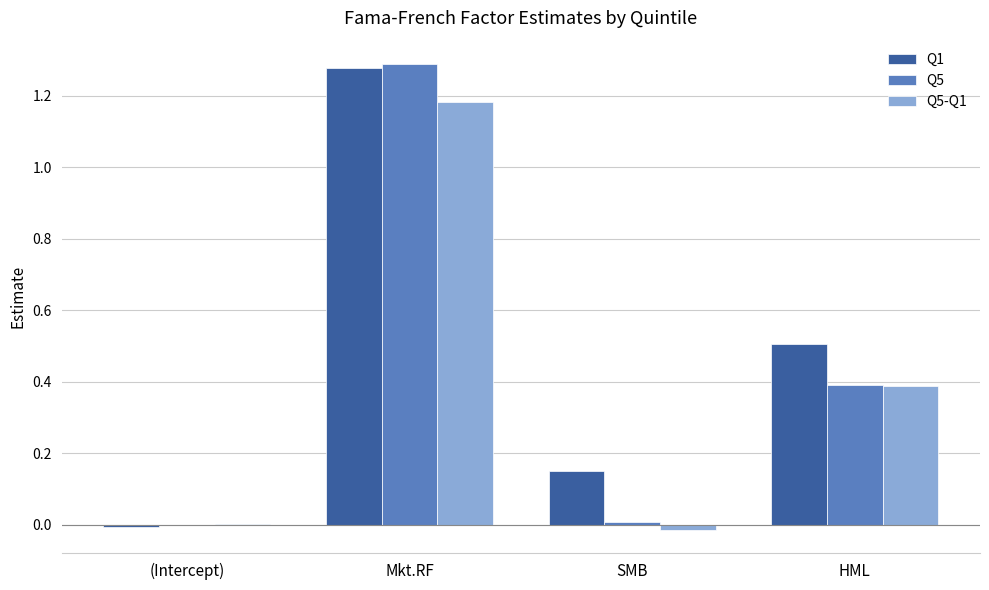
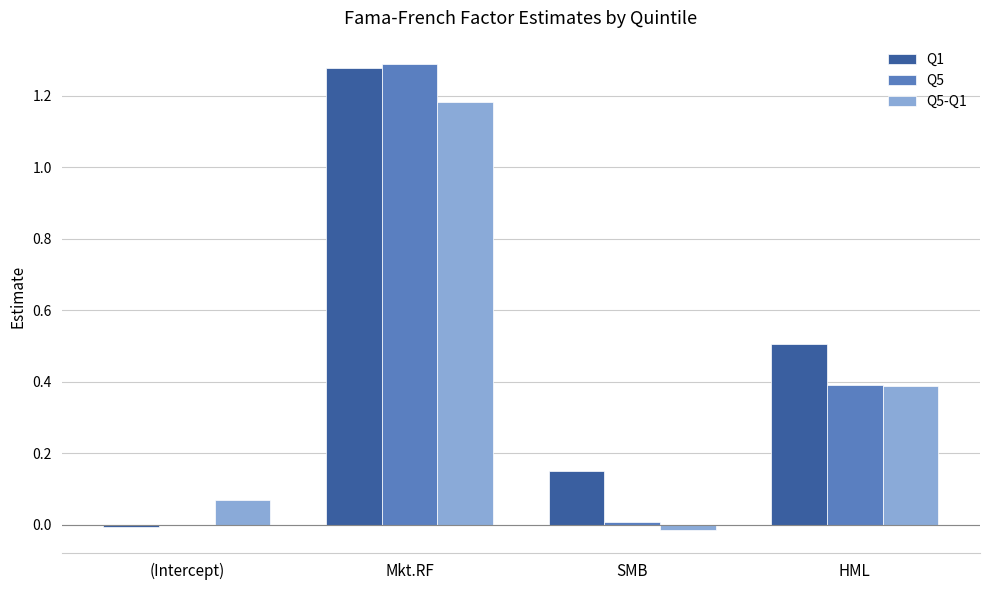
Q5-Q1, (Intercept): 0.00 -> 0.07
